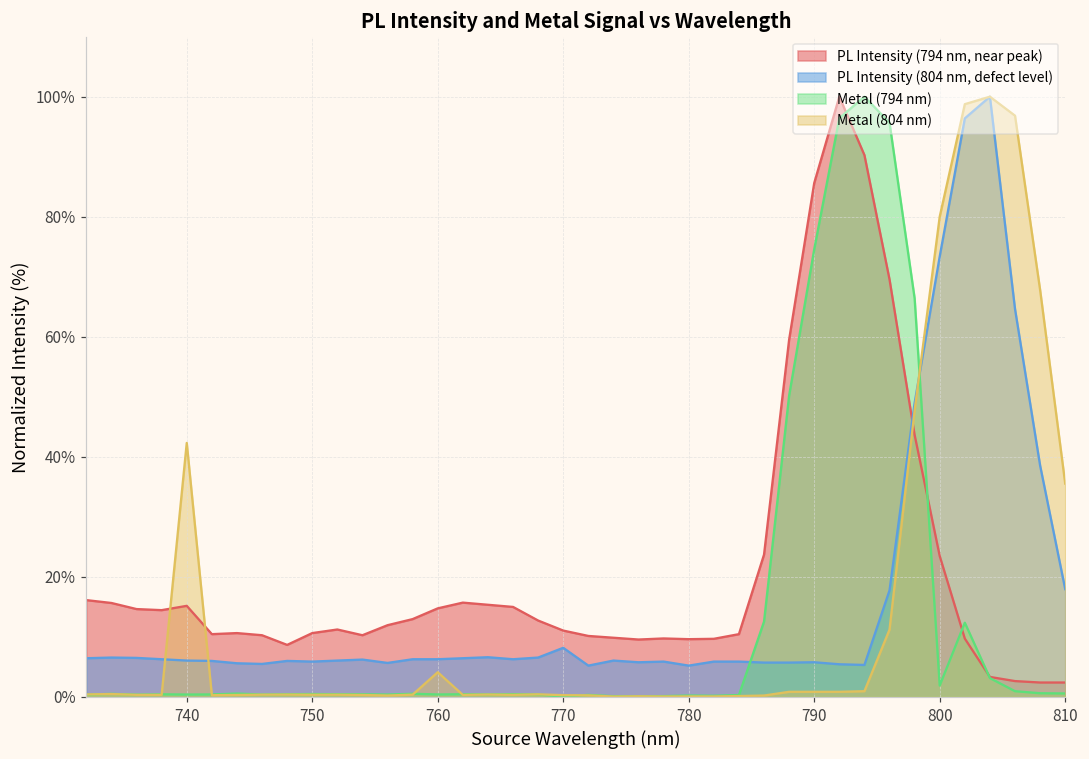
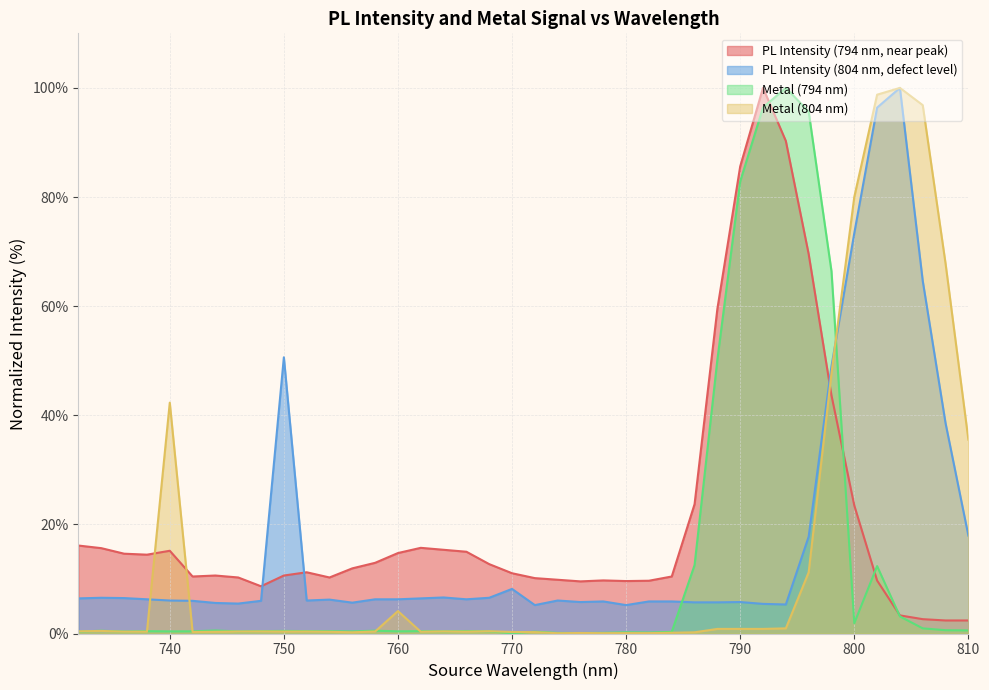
PL Intensity (804 nm, defect level), 750: 6% -> 51%
Metal (794 nm), 790: 75% -> 83%
